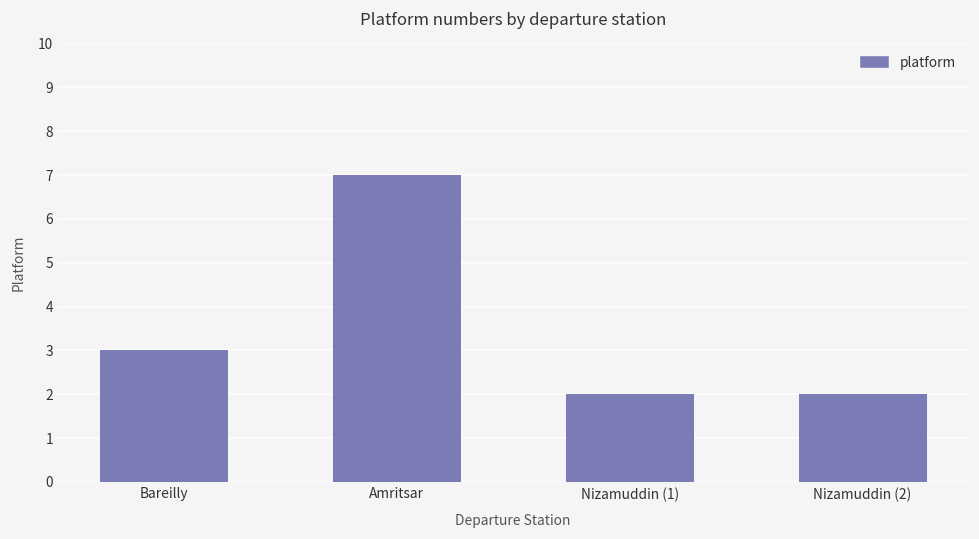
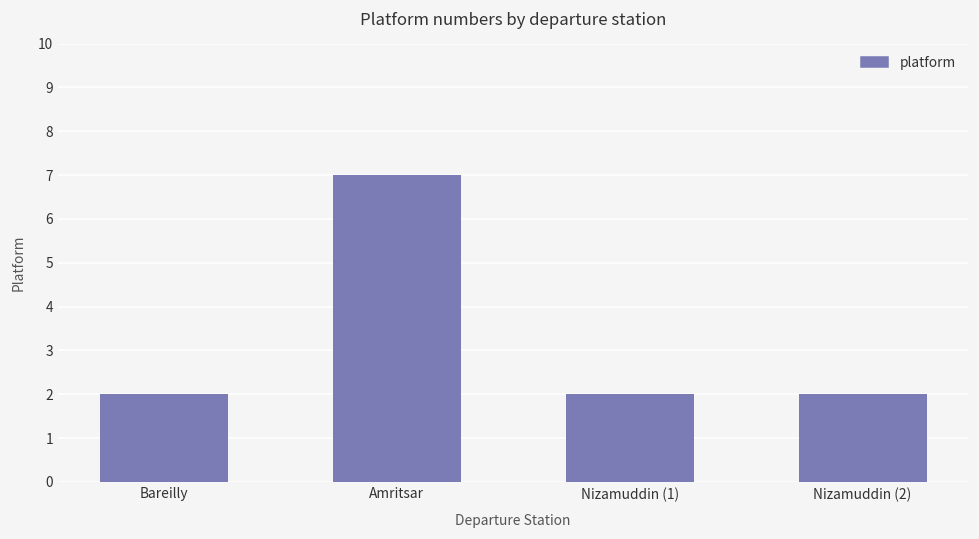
Bareilly: 3 -> 2
